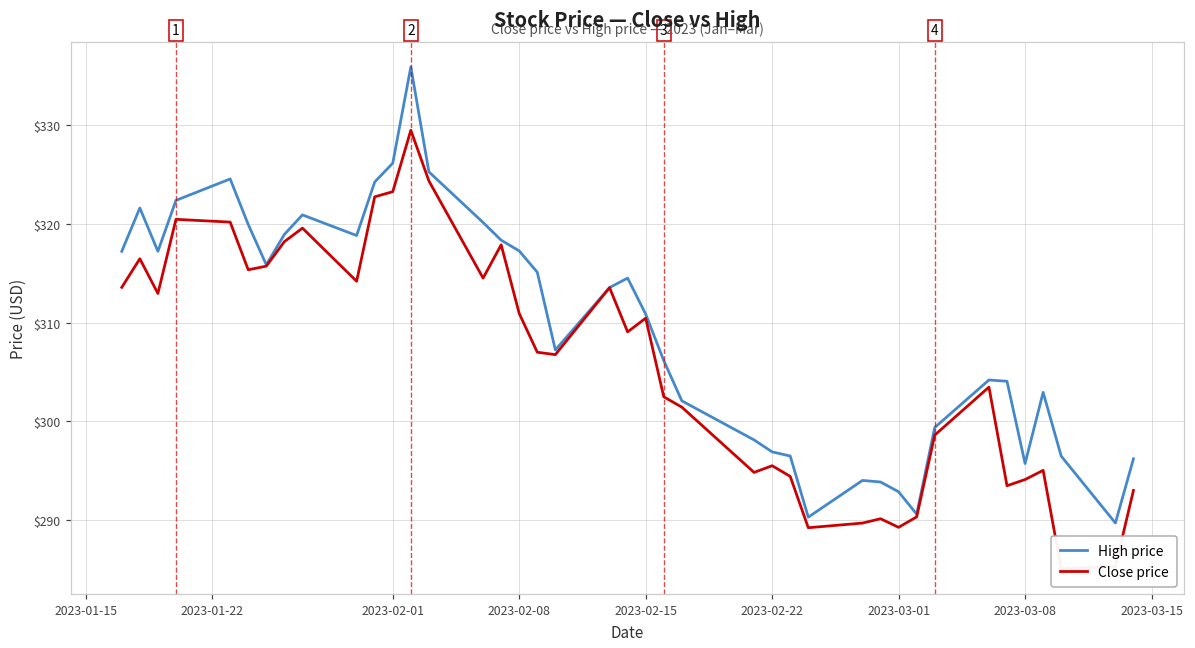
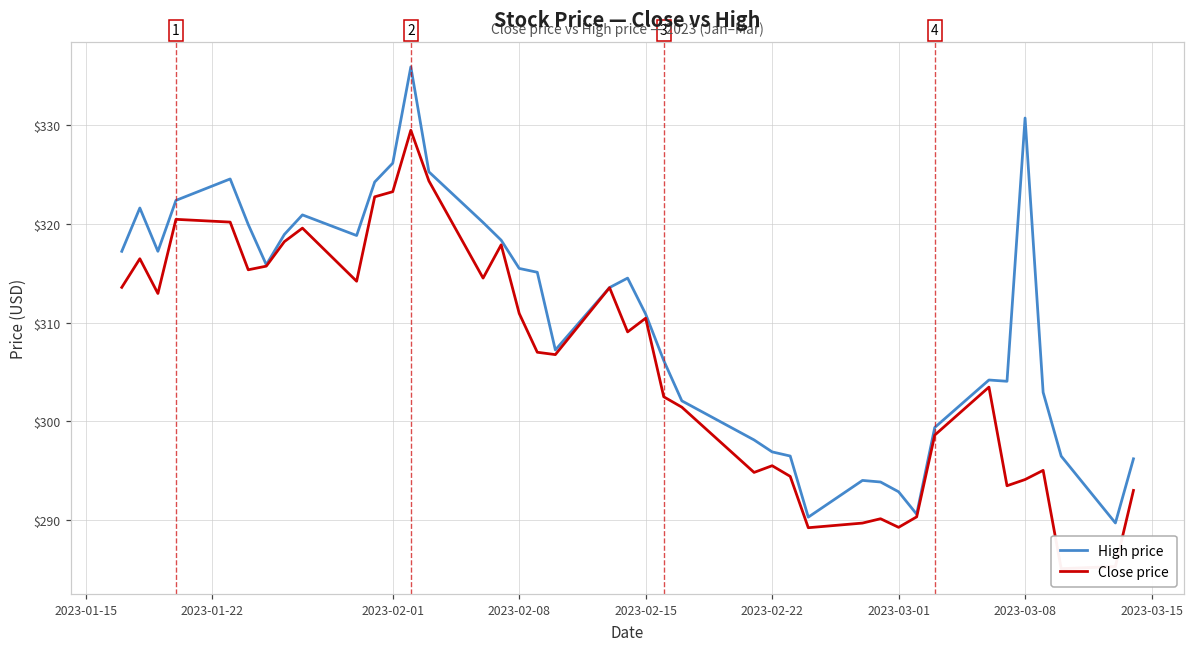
High price, 2023-02-08: $317 -> $315
High price, 2023-03-08: $296 -> $331
